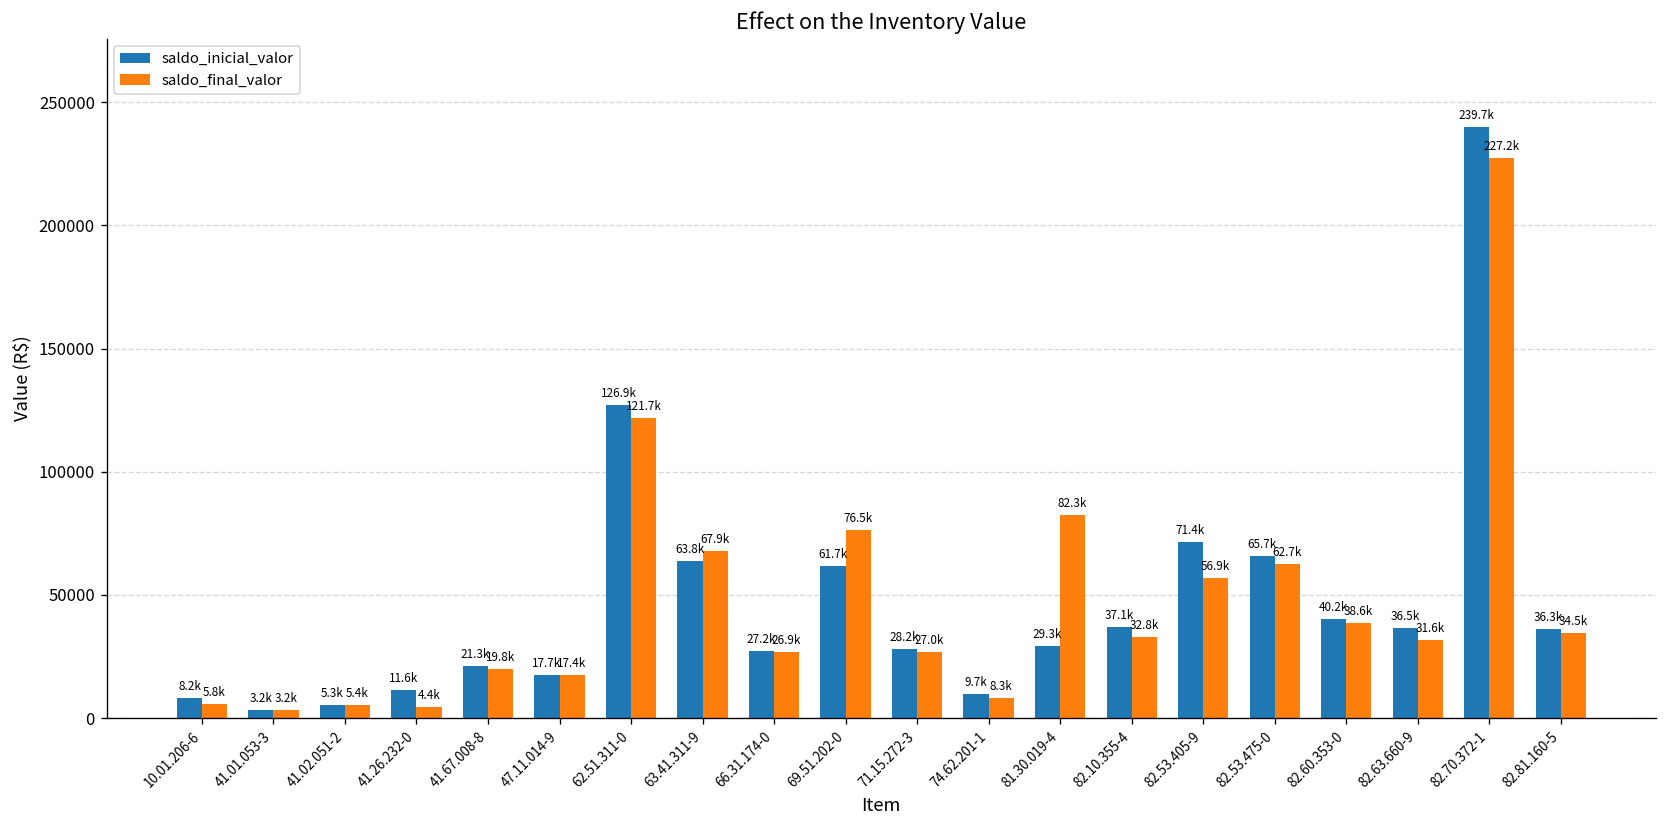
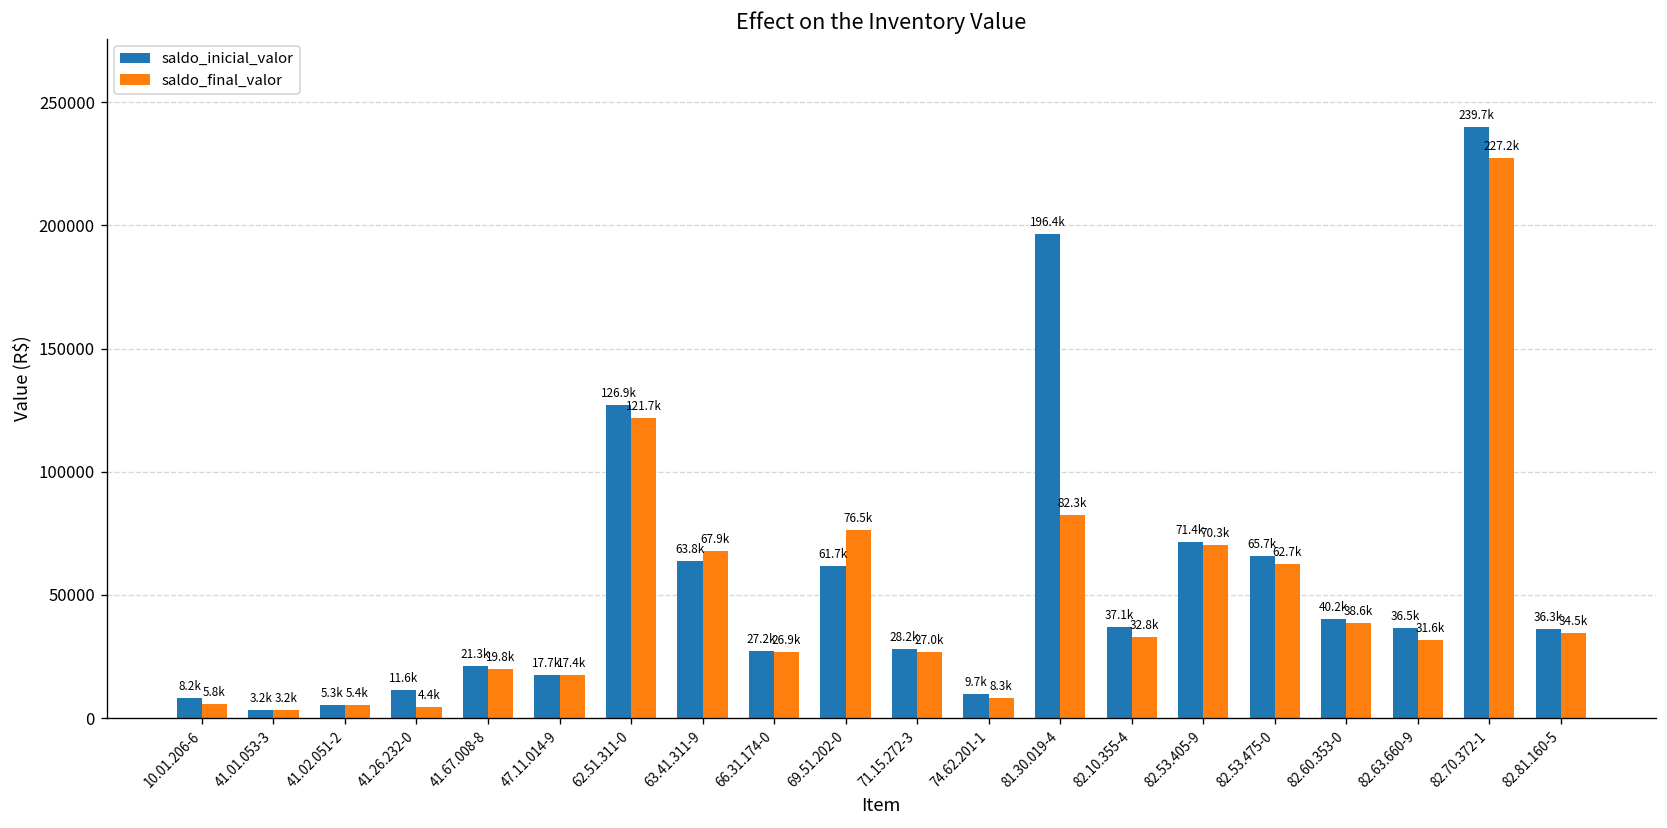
saldo_inicial_valor, 81.30.019-4: 29.3k -> 196.4k
saldo_final_valor, 82.53.405-9: 56.9k -> 70.3k
